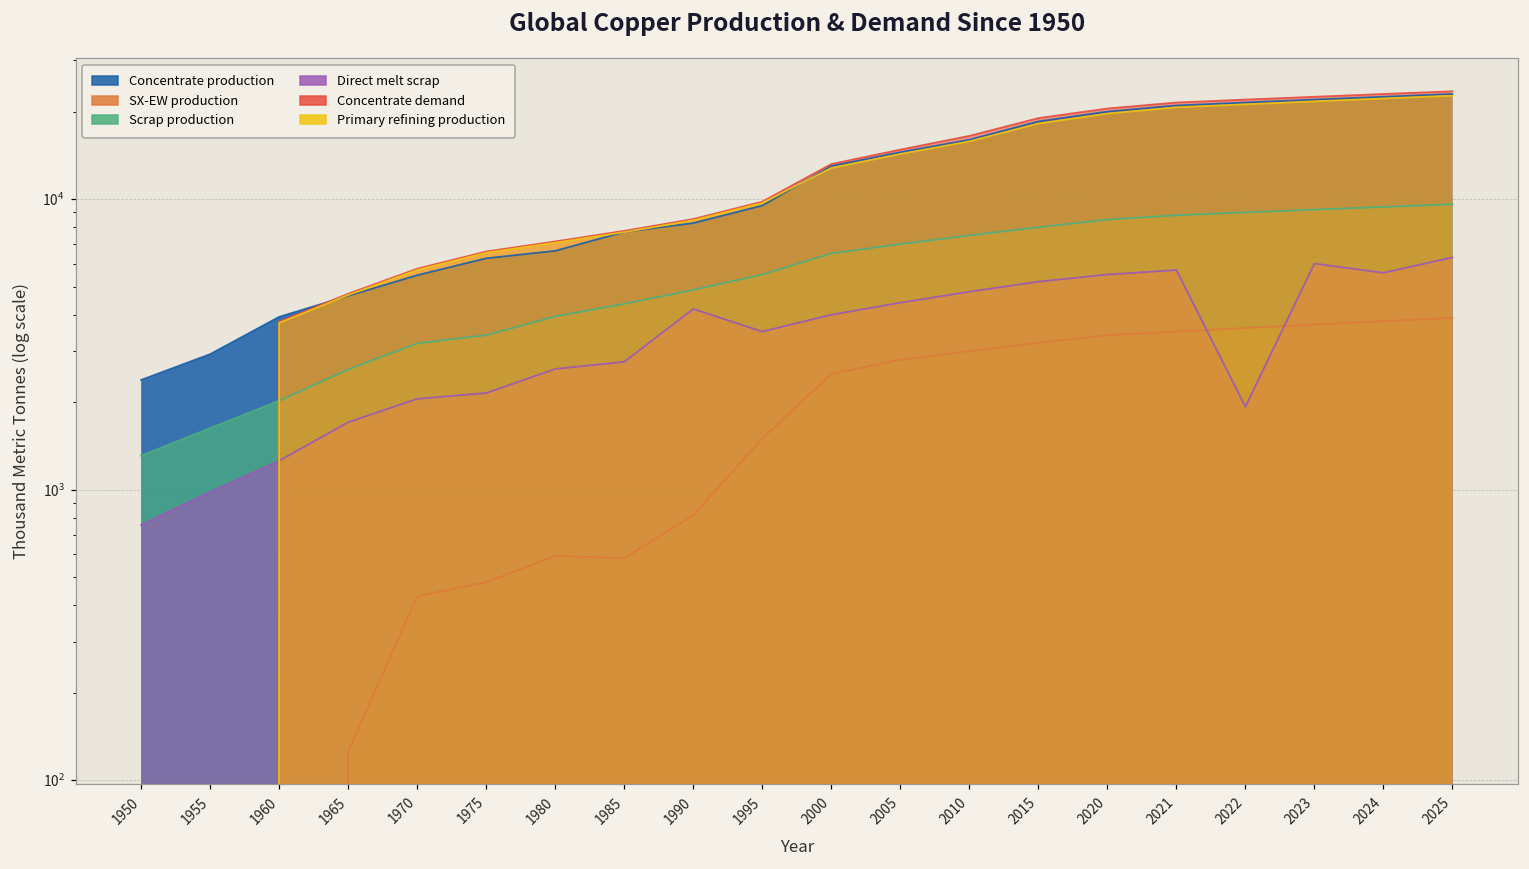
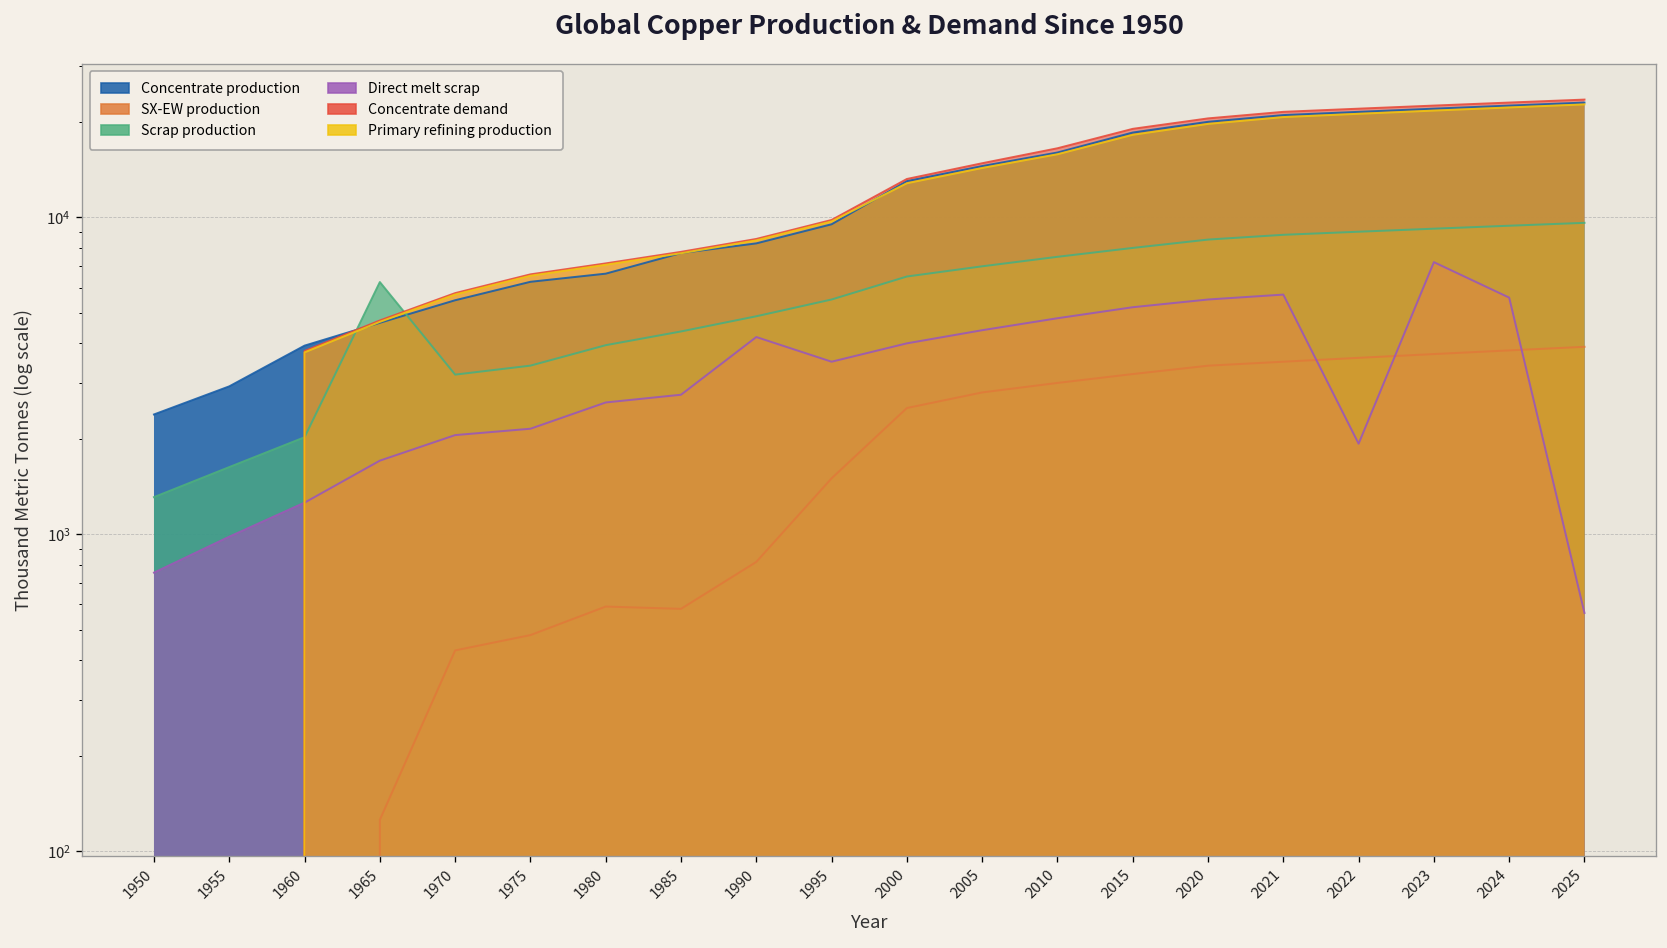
Scrap production, 1965: 2600 -> 6200
Direct melt scrap, 2023: 6000 -> 7200
Direct melt scrap, 2025: 6300 -> 560
